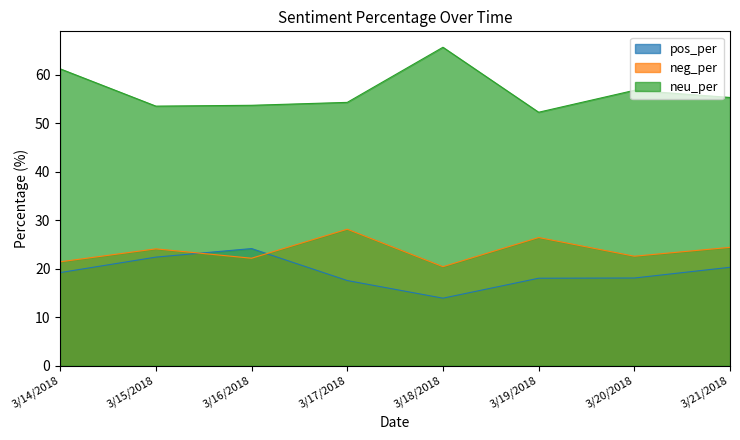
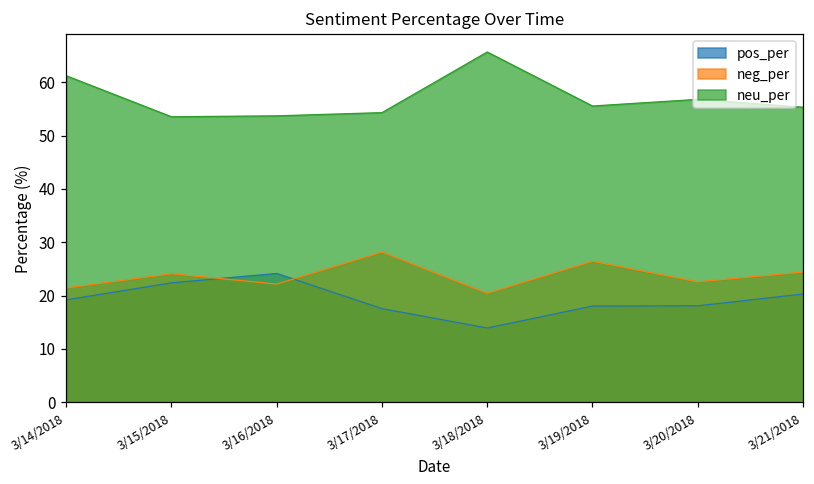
neu_per, 3/19/2018: 52 -> 56
